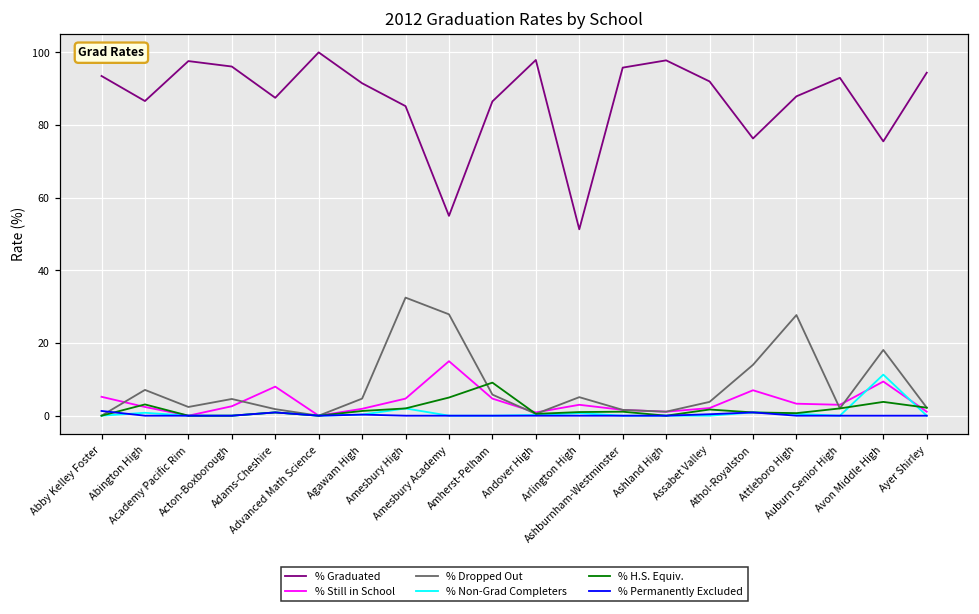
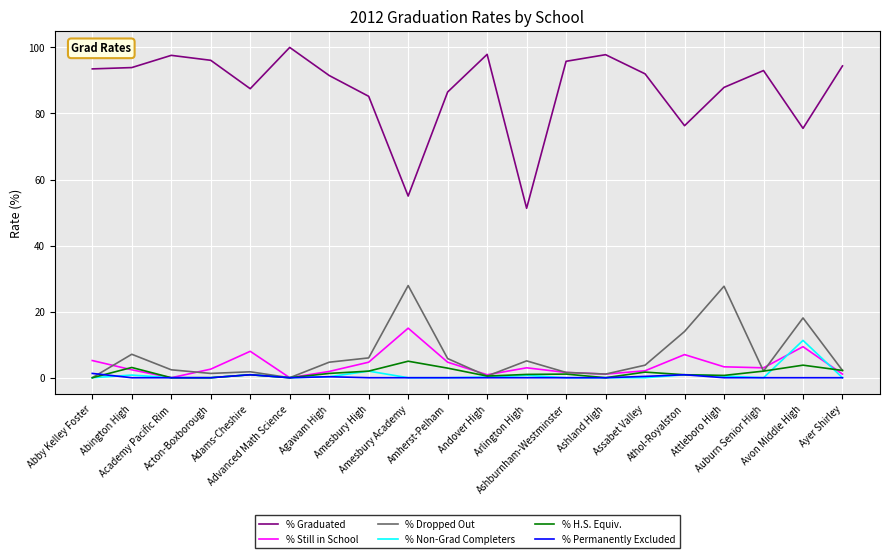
% Graduated, Abington High: 87 -> 94
% Dropped Out, Acton-Boxborough: 5 -> 1
% Dropped Out, Amesbury High: 33 -> 6
% H.S. Equiv., Amherst-Pelham: 9 -> 3
